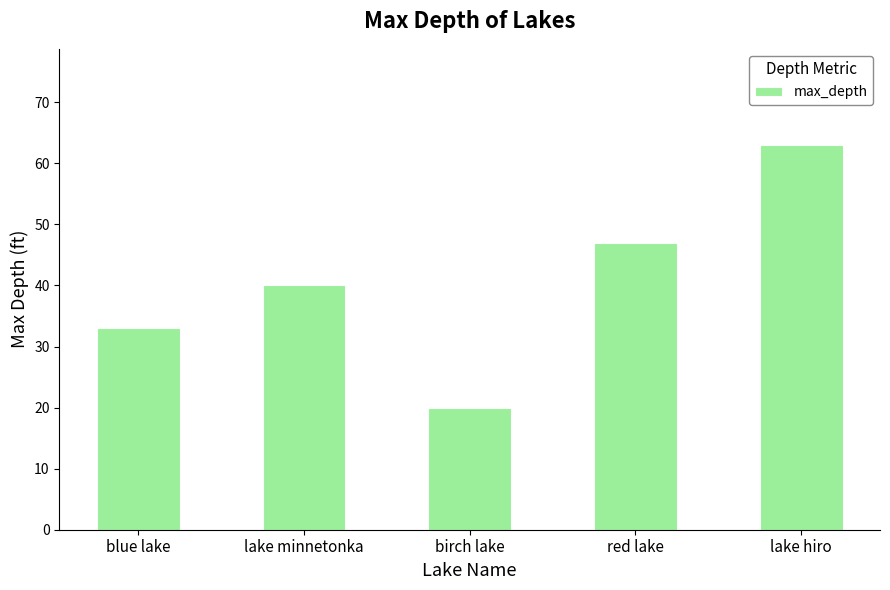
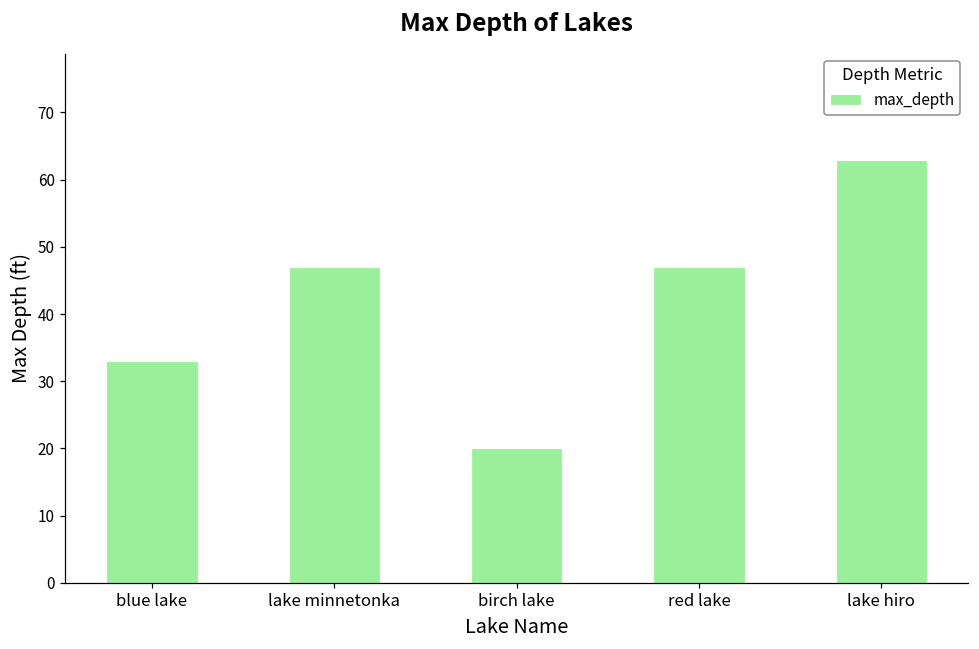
lake minnetonka: 40 -> 47
